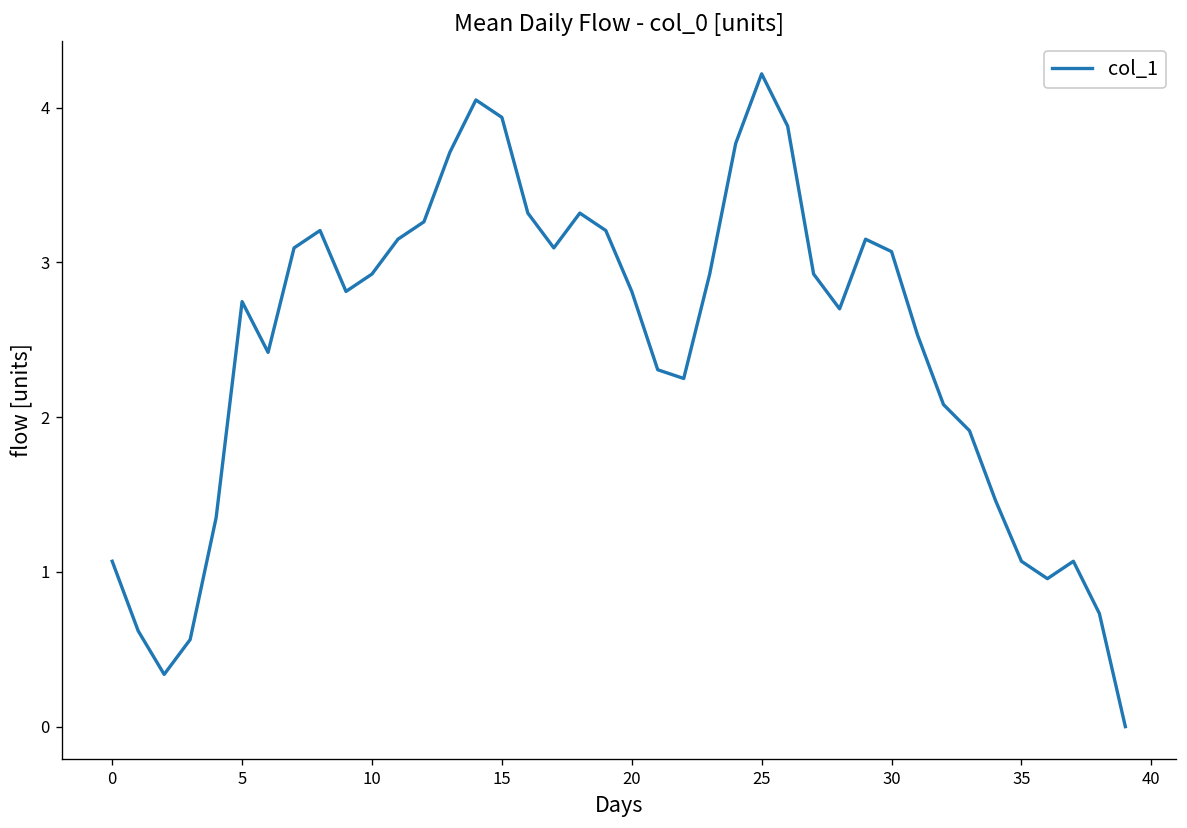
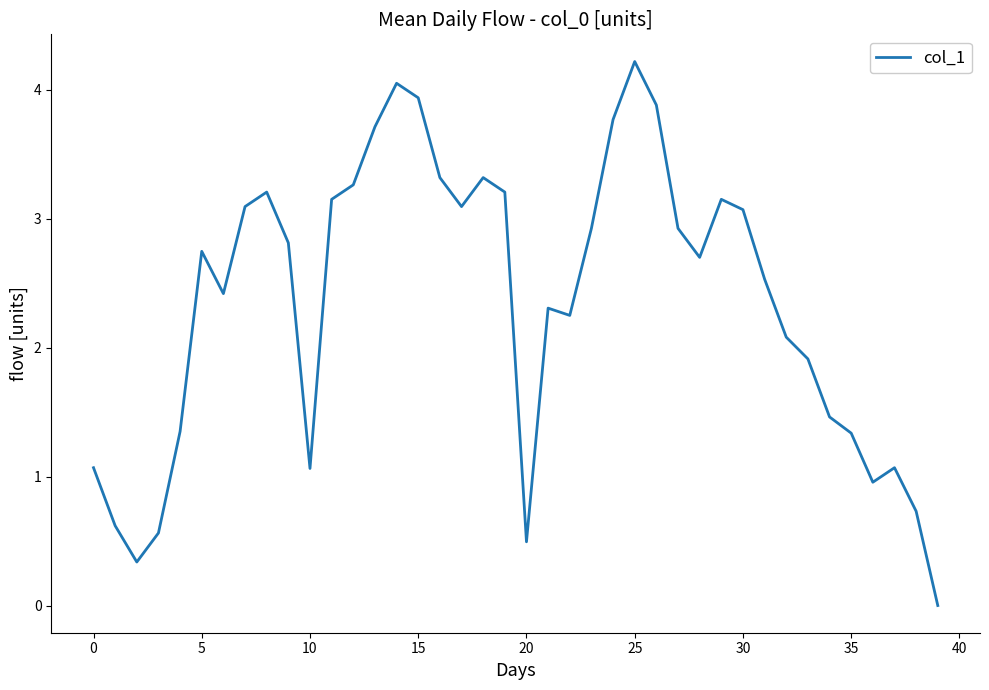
10: 2.93 -> 1.06
20: 2.81 -> 0.49
35: 1.07 -> 1.34
